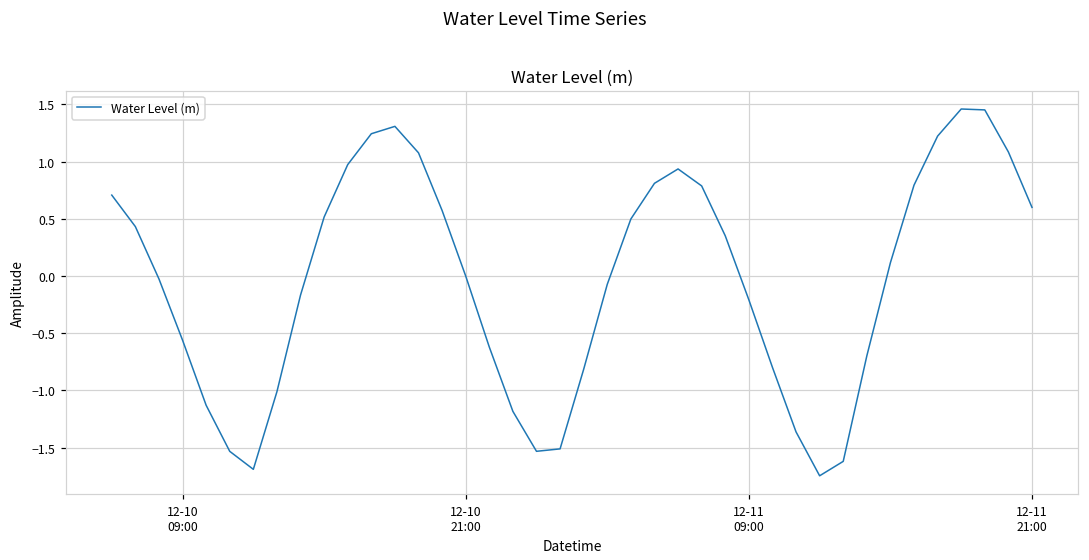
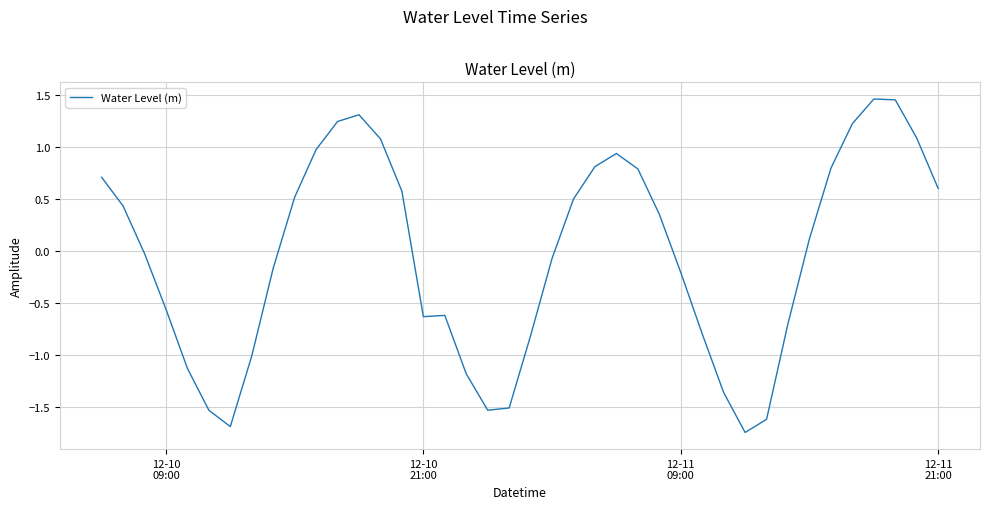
12-10 21:00: 0.00 -> -0.63
